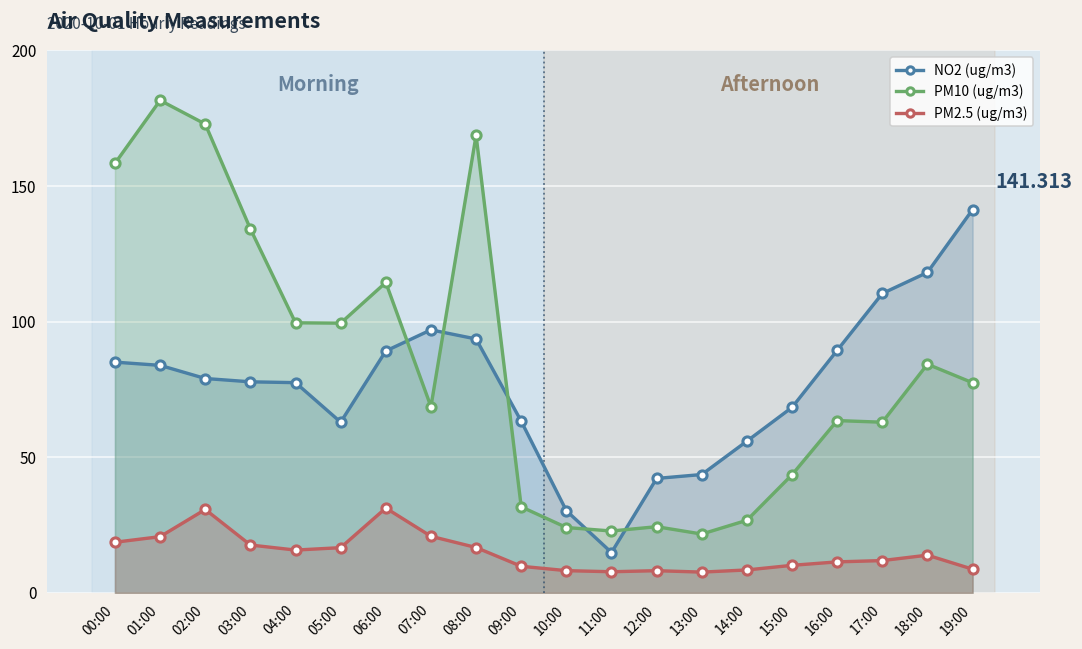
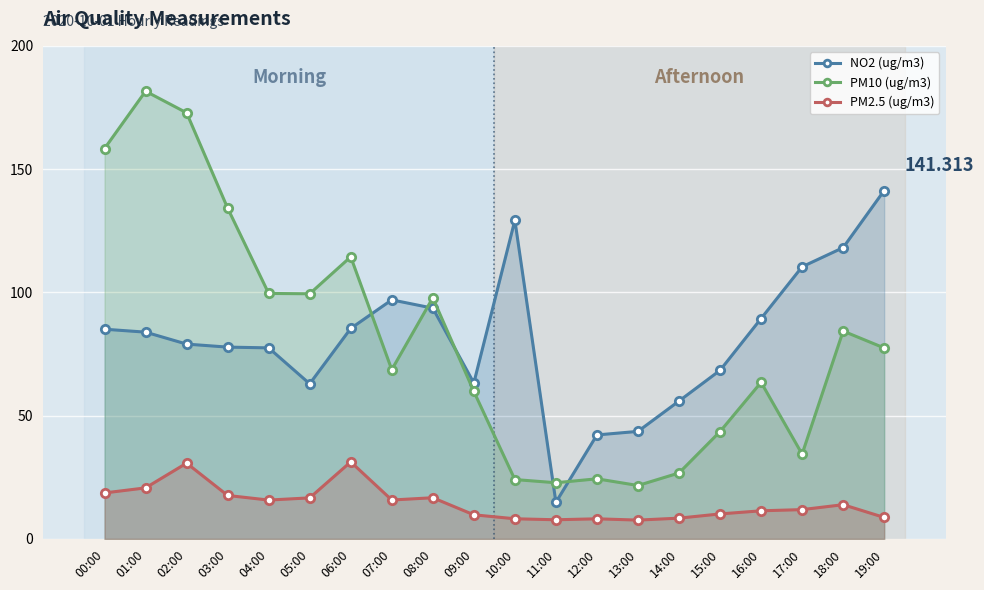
NO2 (ug/m3), 06:00: 89 -> 85
PM2.5 (ug/m3), 07:00: 21 -> 16
PM10 (ug/m3), 08:00: 169 -> 98
PM10 (ug/m3), 09:00: 32 -> 60
NO2 (ug/m3), 10:00: 30 -> 129
PM10 (ug/m3), 17:00: 63 -> 34
